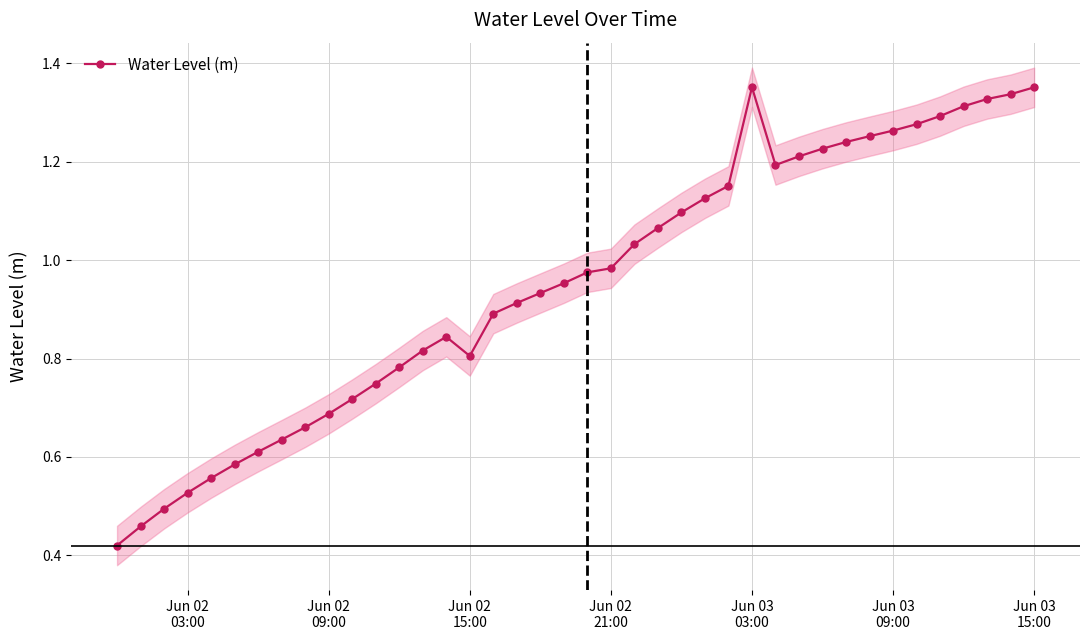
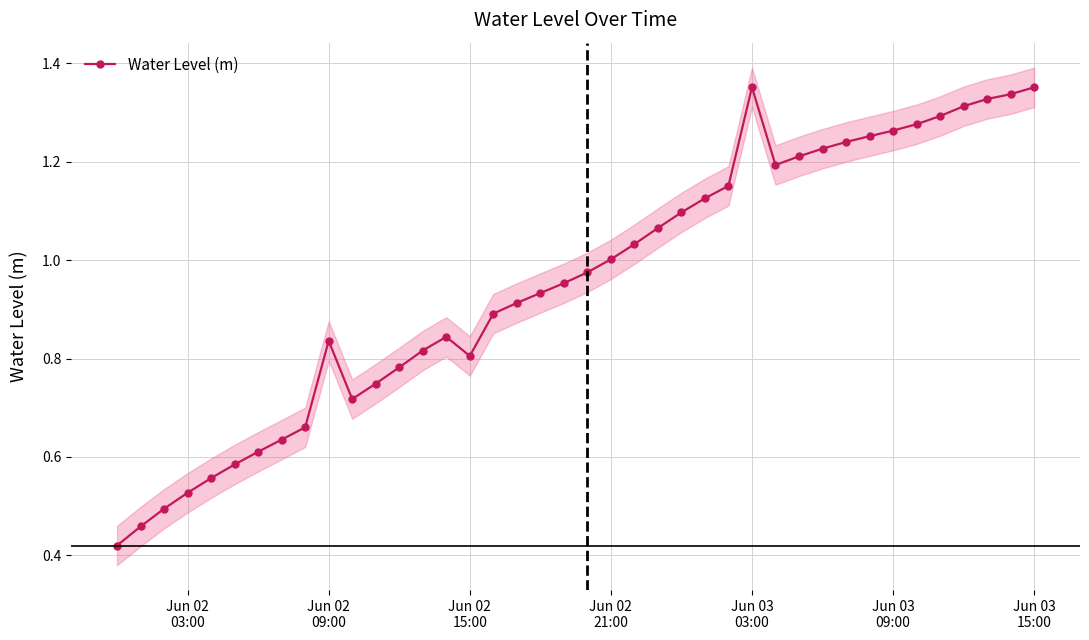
Water Level (m), Jun 02 09:00: 0.69 -> 0.84
Water Level (m), Jun 02 21:00: 0.98 -> 1.00
